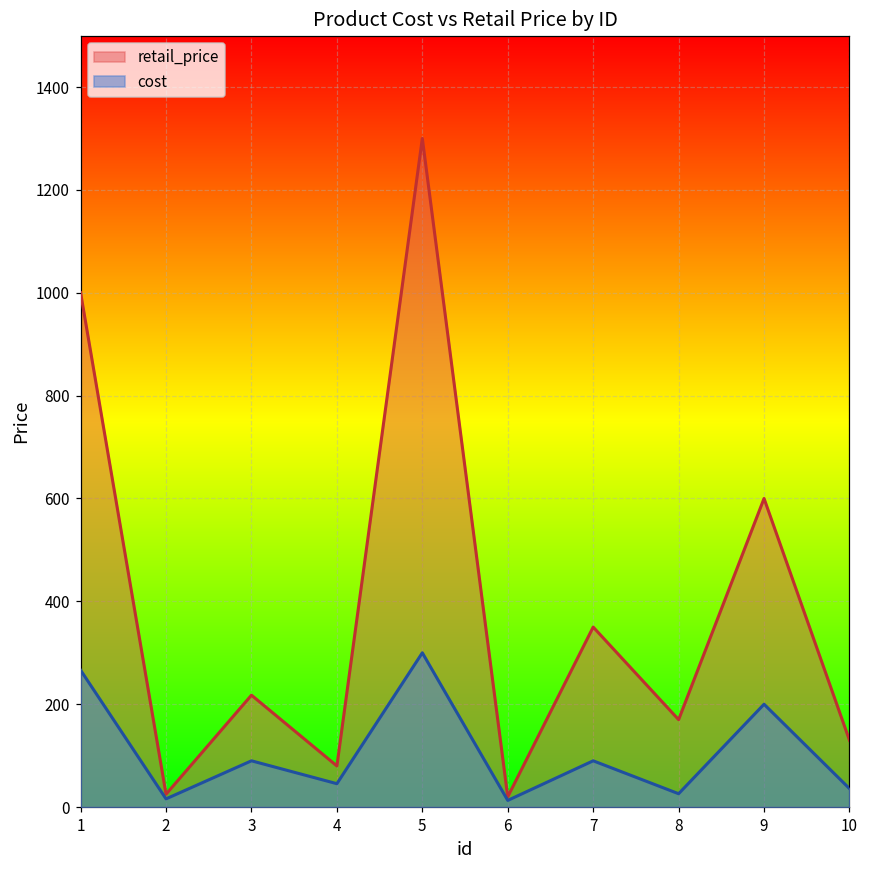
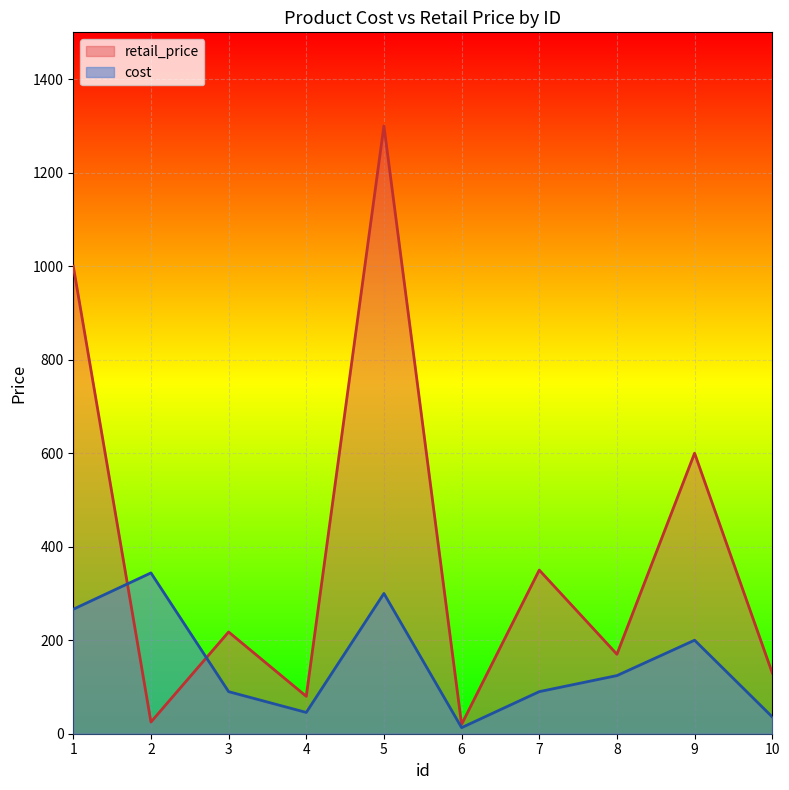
cost, 2: 20 -> 340
cost, 8: 30 -> 120
